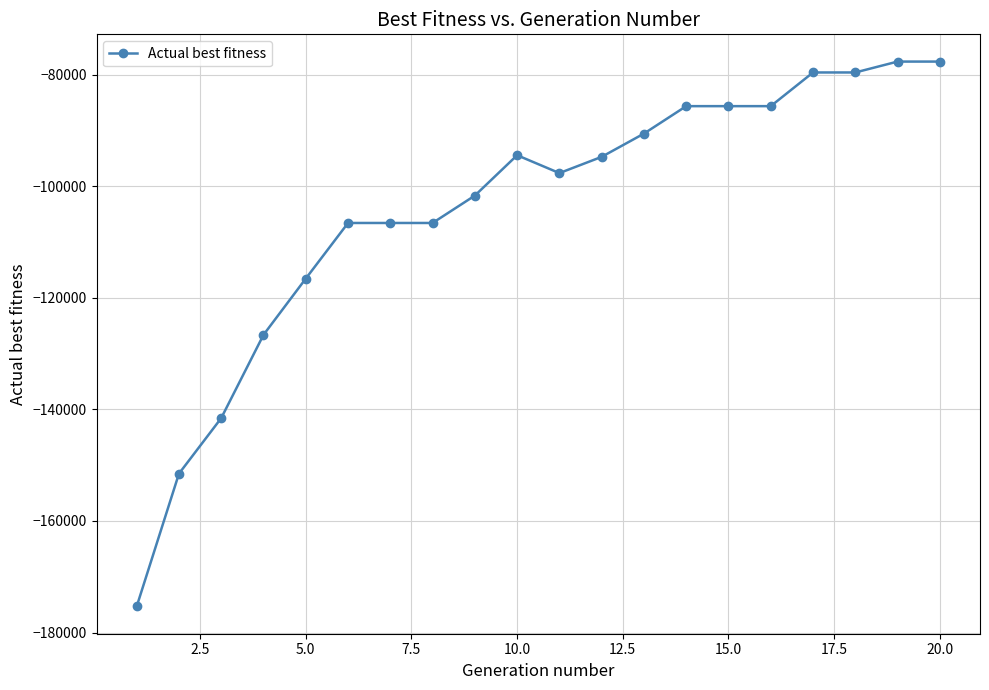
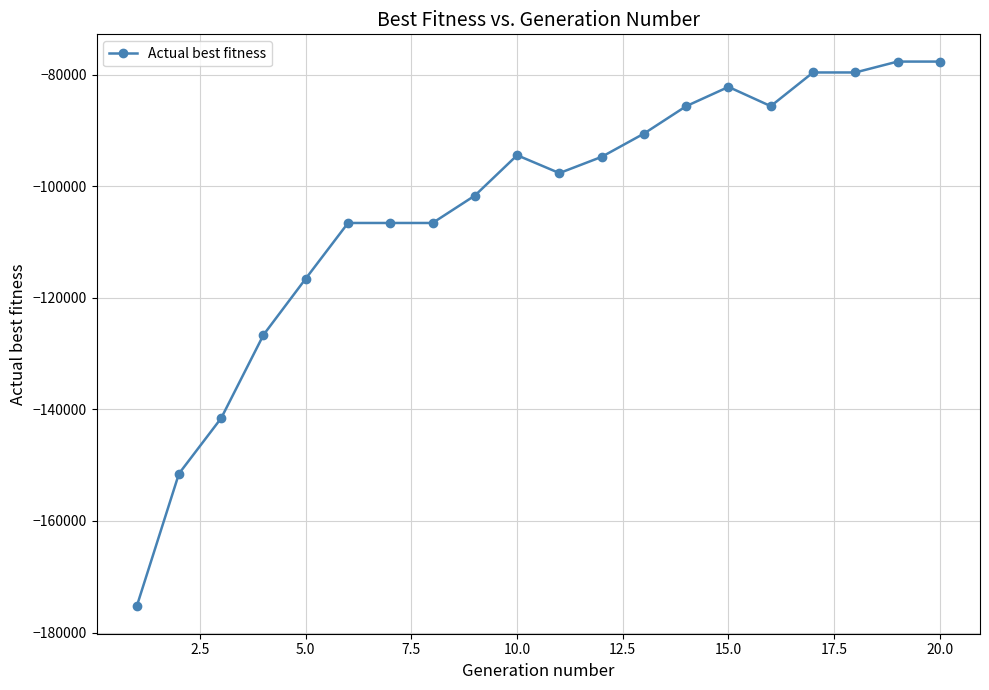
15.0: -86000 -> -82000
